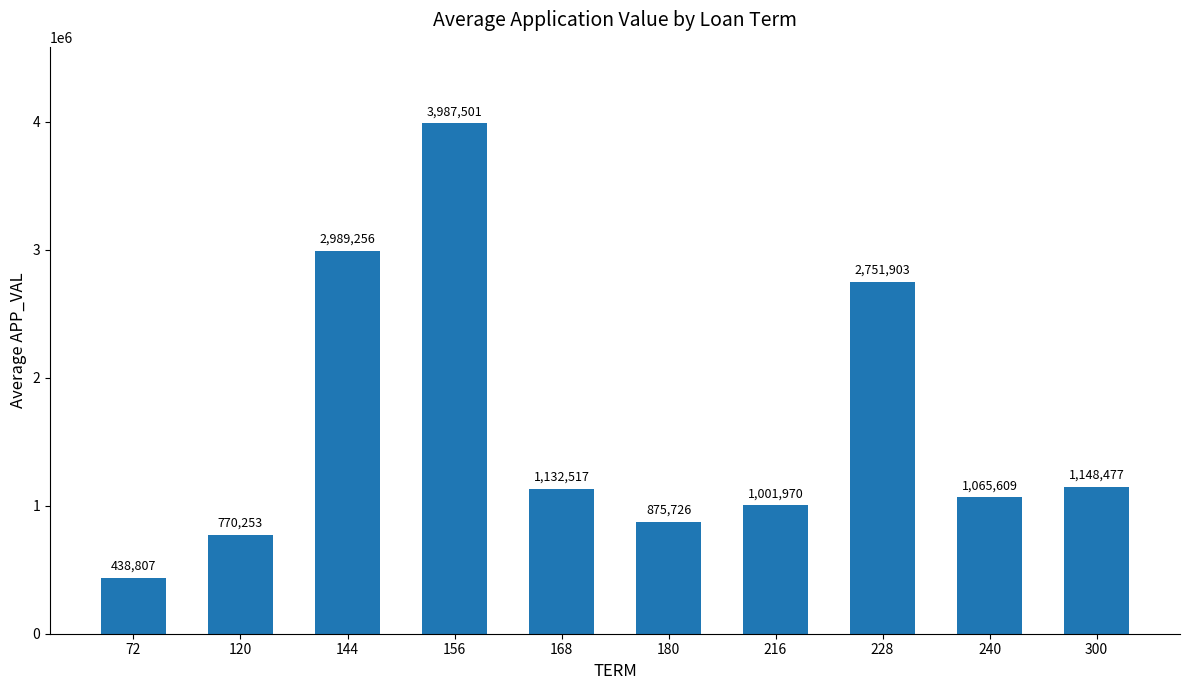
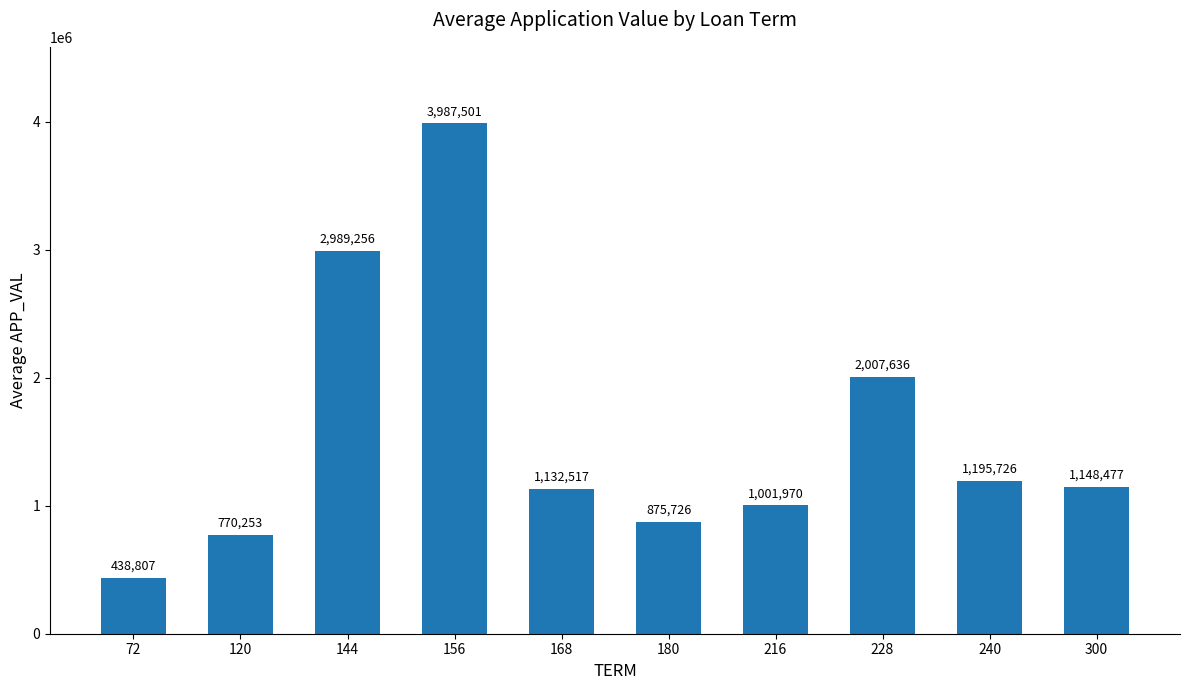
228: 2,751,903 -> 2,007,636
240: 1,065,609 -> 1,195,726
